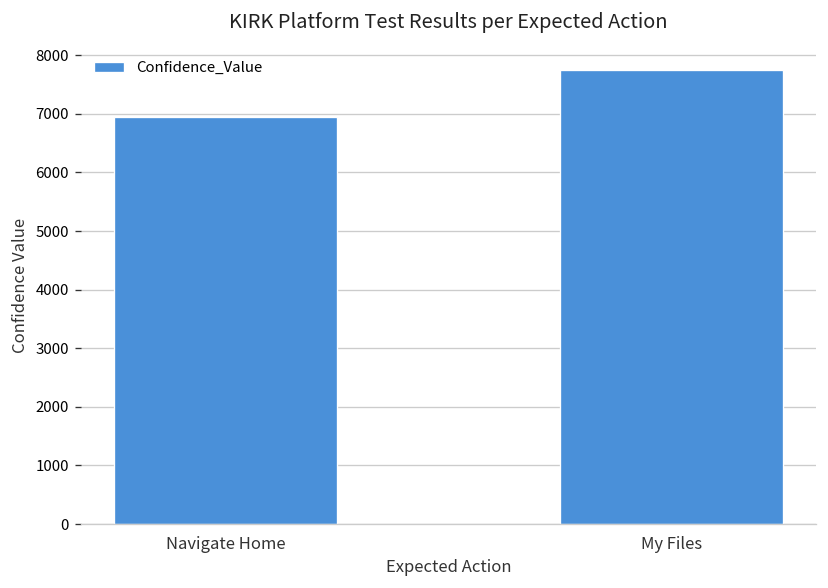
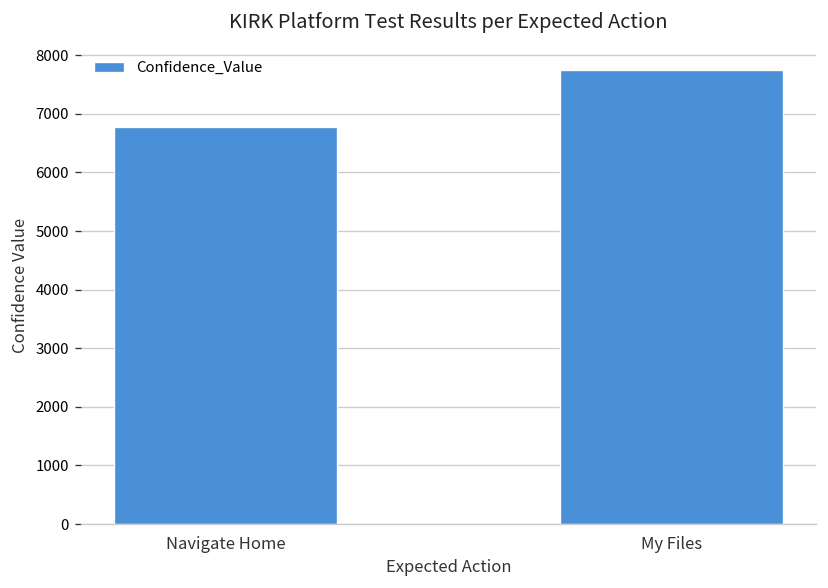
Navigate Home: 7000 -> 6800
